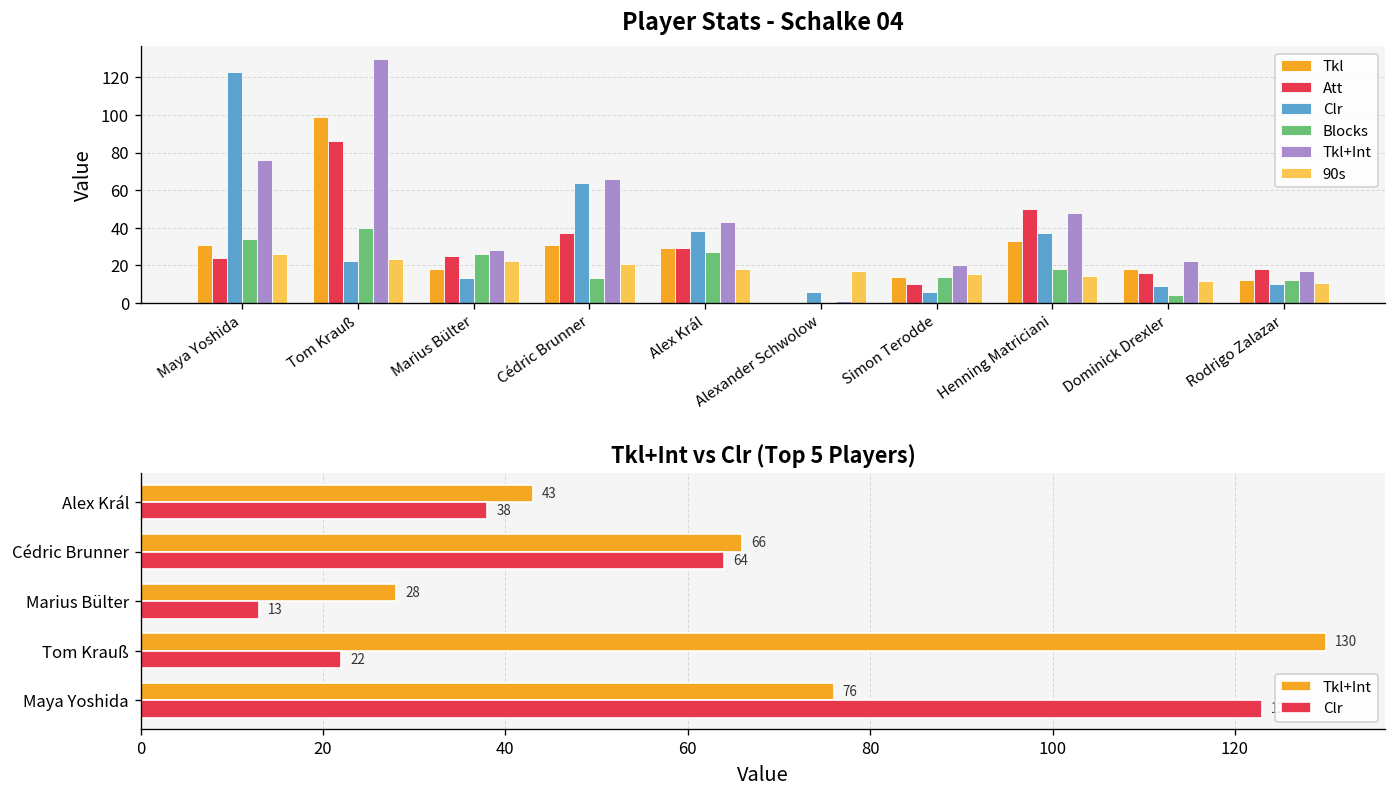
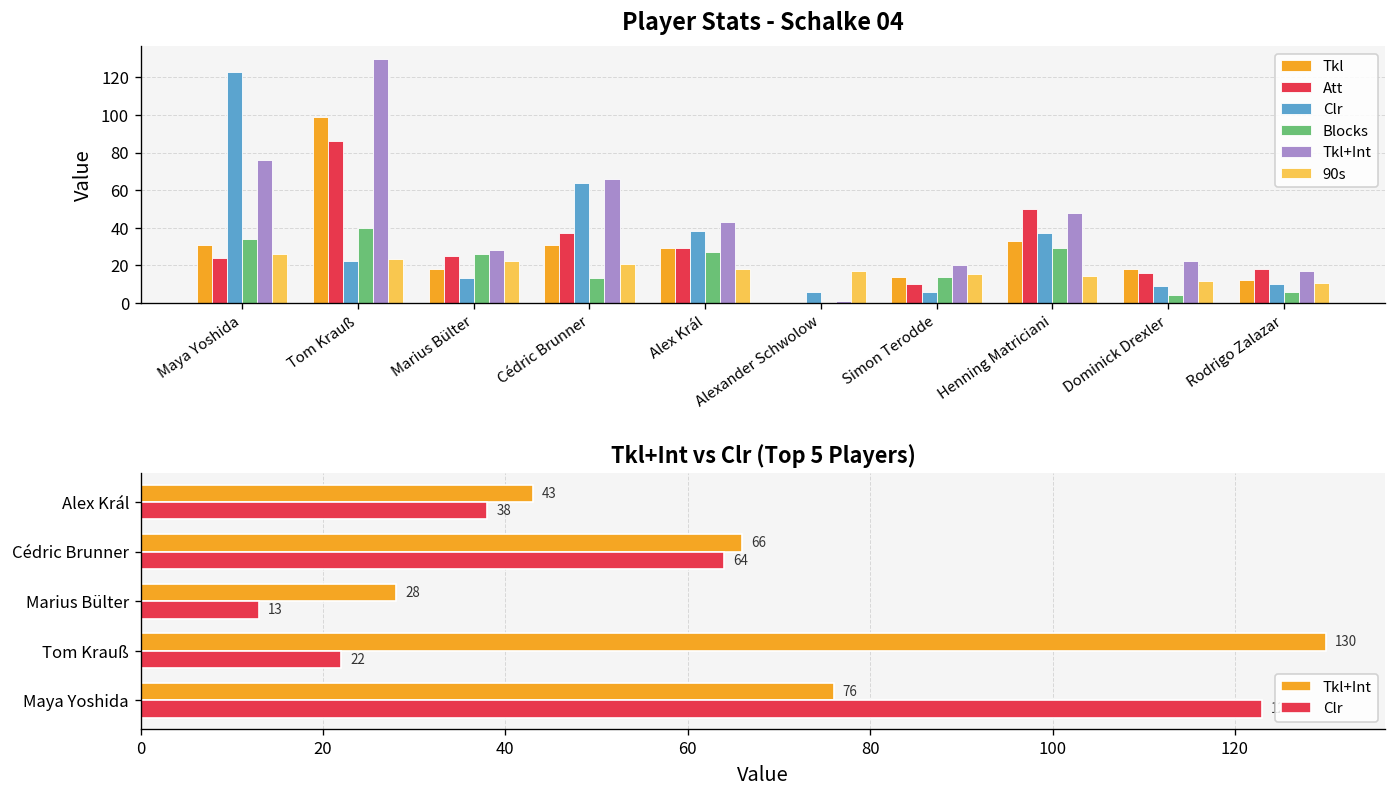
Player Stats - Schalke 04, Blocks, Henning Matriciani: 18 -> 29
Player Stats - Schalke 04, Blocks, Rodrigo Zalazar: 12 -> 6
